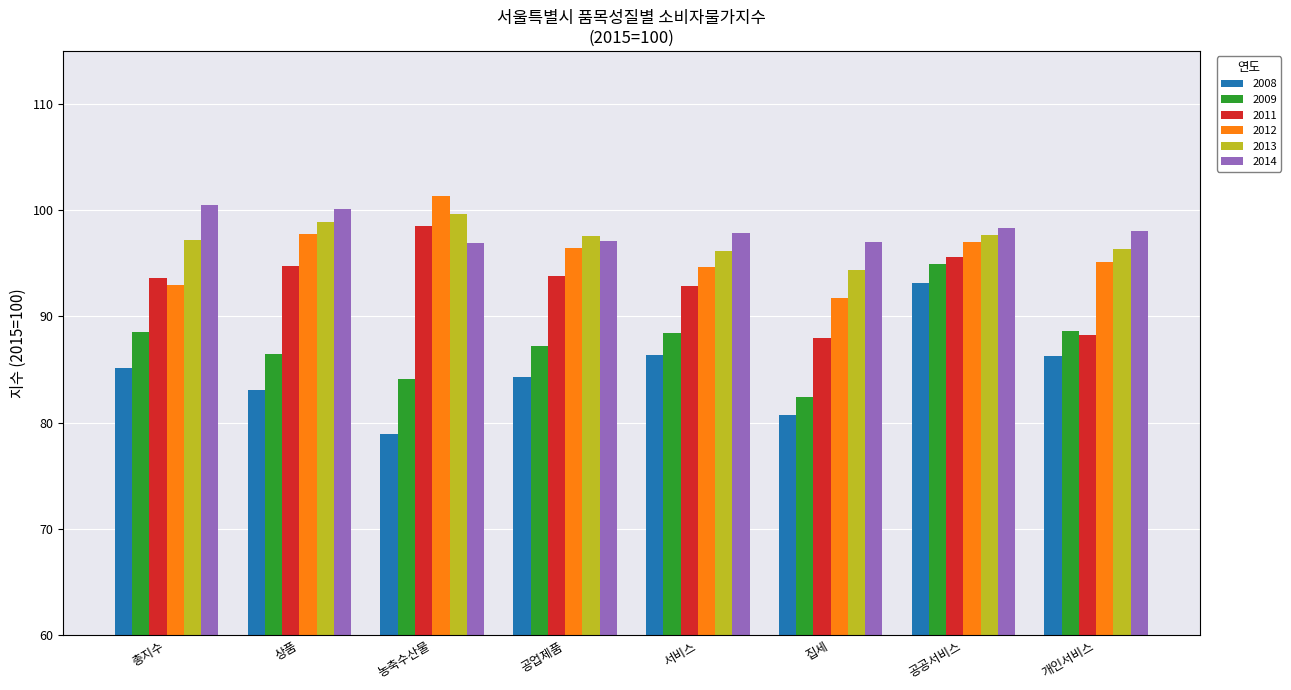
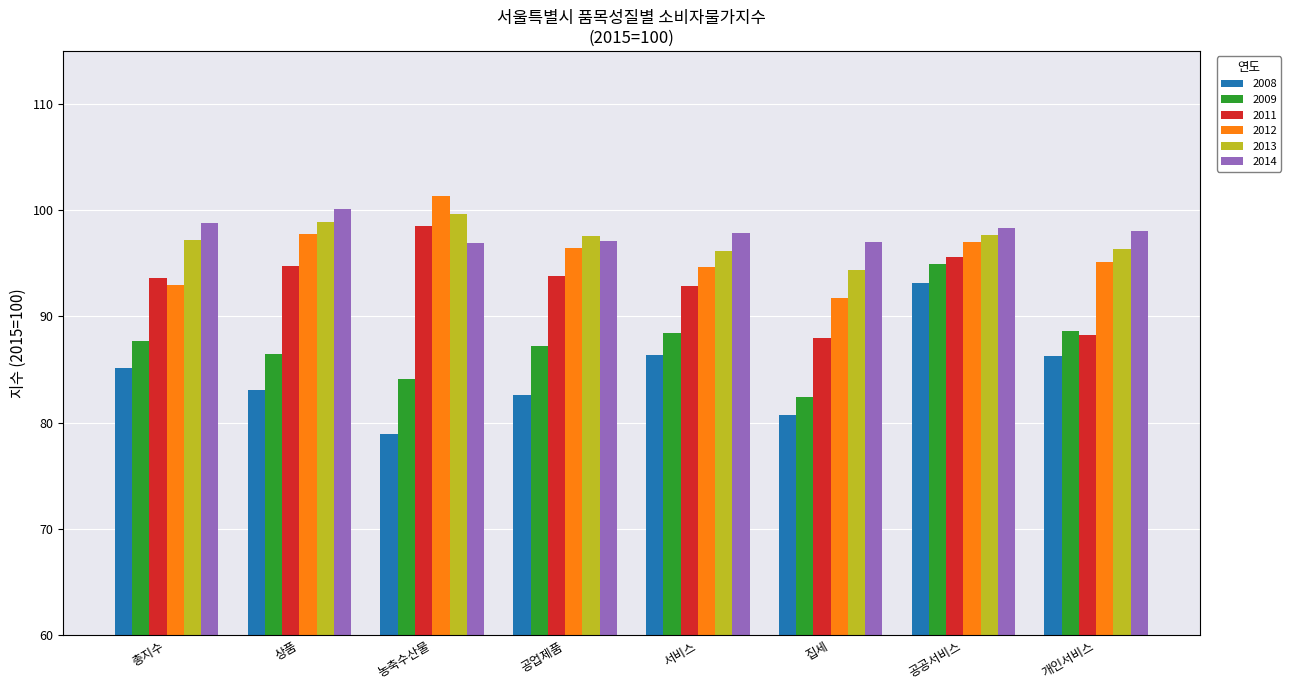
2009, 총지수: 88.5 -> 87.7
2014, 총지수: 100.5 -> 98.8
2008, 공업제품: 84.3 -> 82.6
